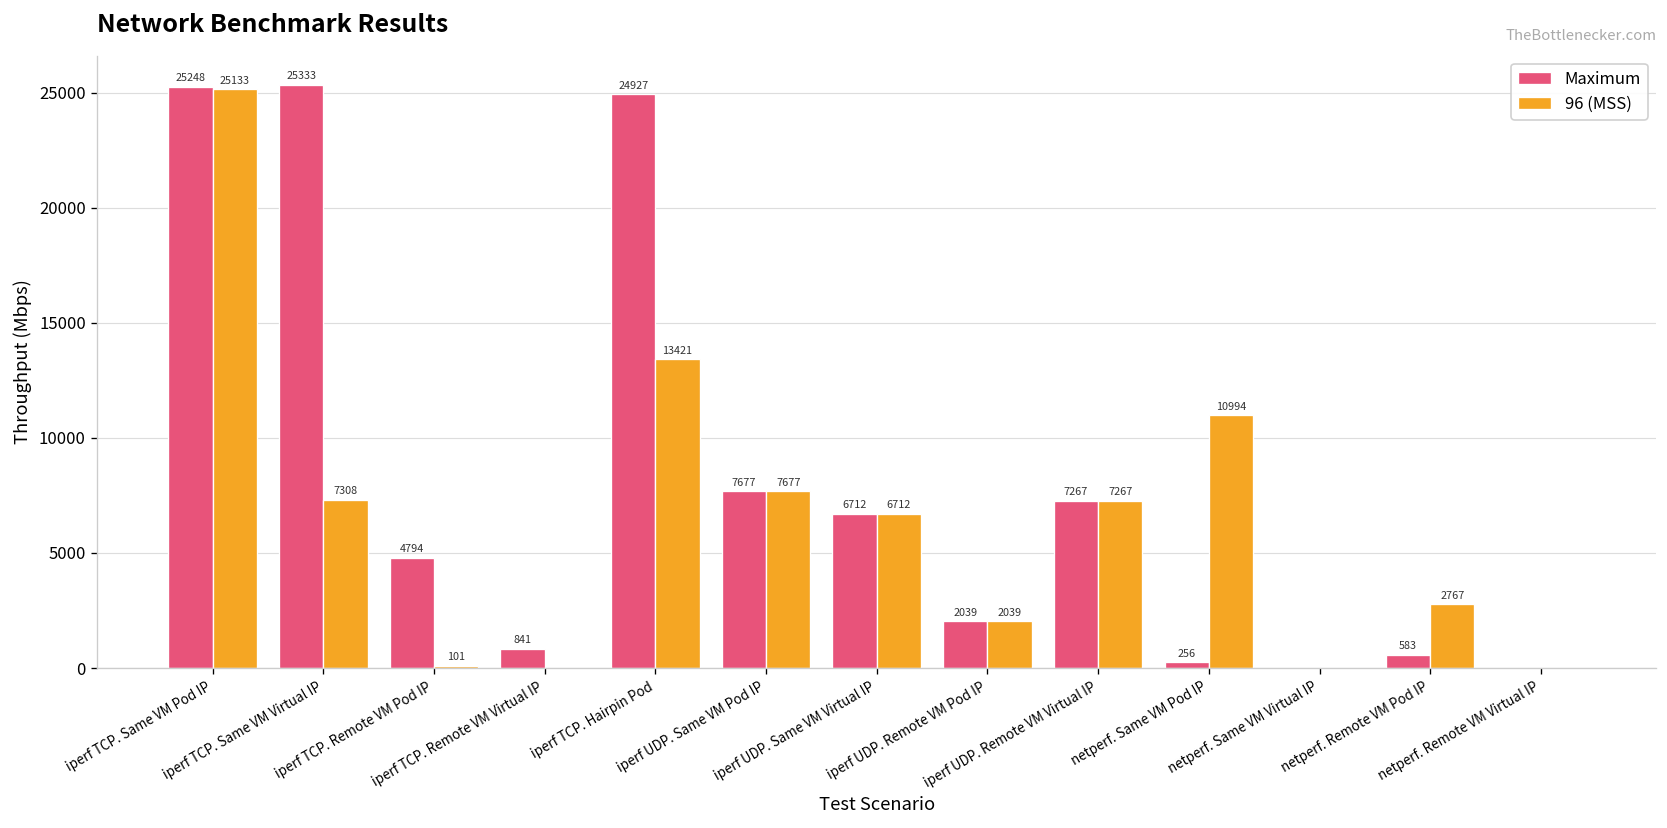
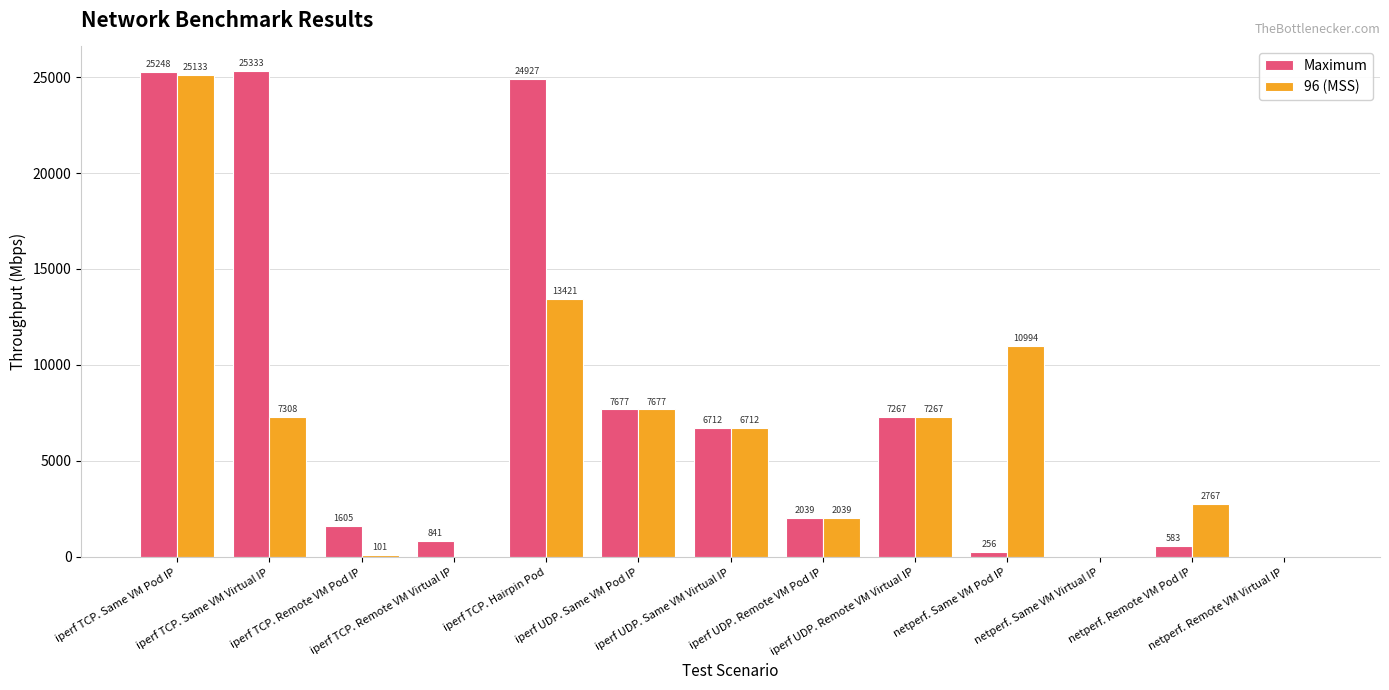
Maximum, iperf TCP. Remote VM Pod IP: 4794 -> 1605
